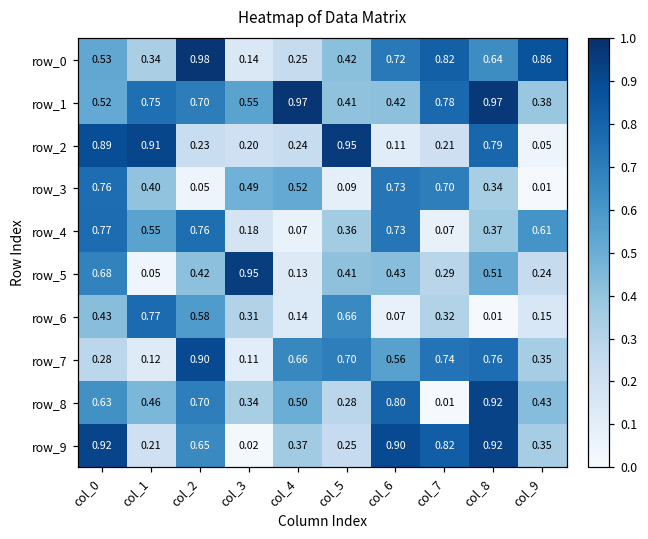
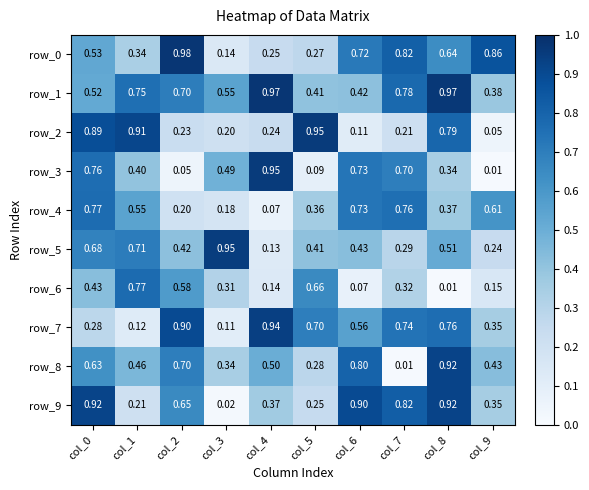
row_0, col_5: 0.42 -> 0.27
row_3, col_4: 0.52 -> 0.95
row_4, col_2: 0.76 -> 0.20
row_4, col_7: 0.07 -> 0.76
row_5, col_1: 0.05 -> 0.71
row_7, col_4: 0.66 -> 0.94
